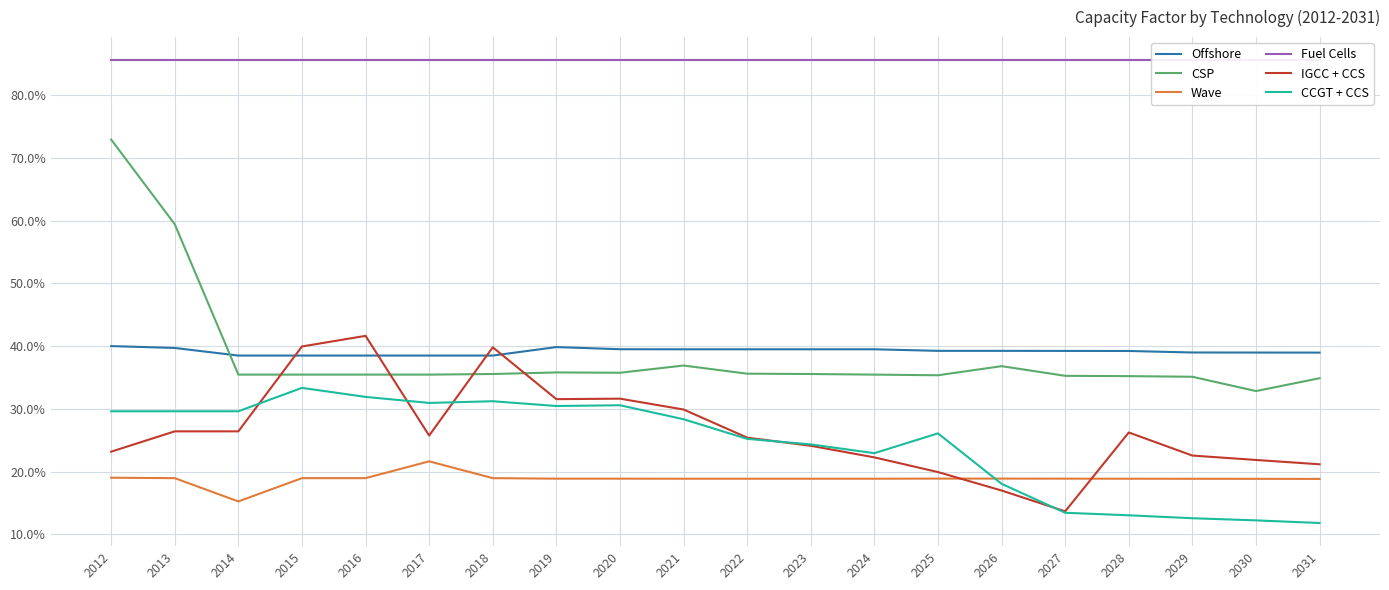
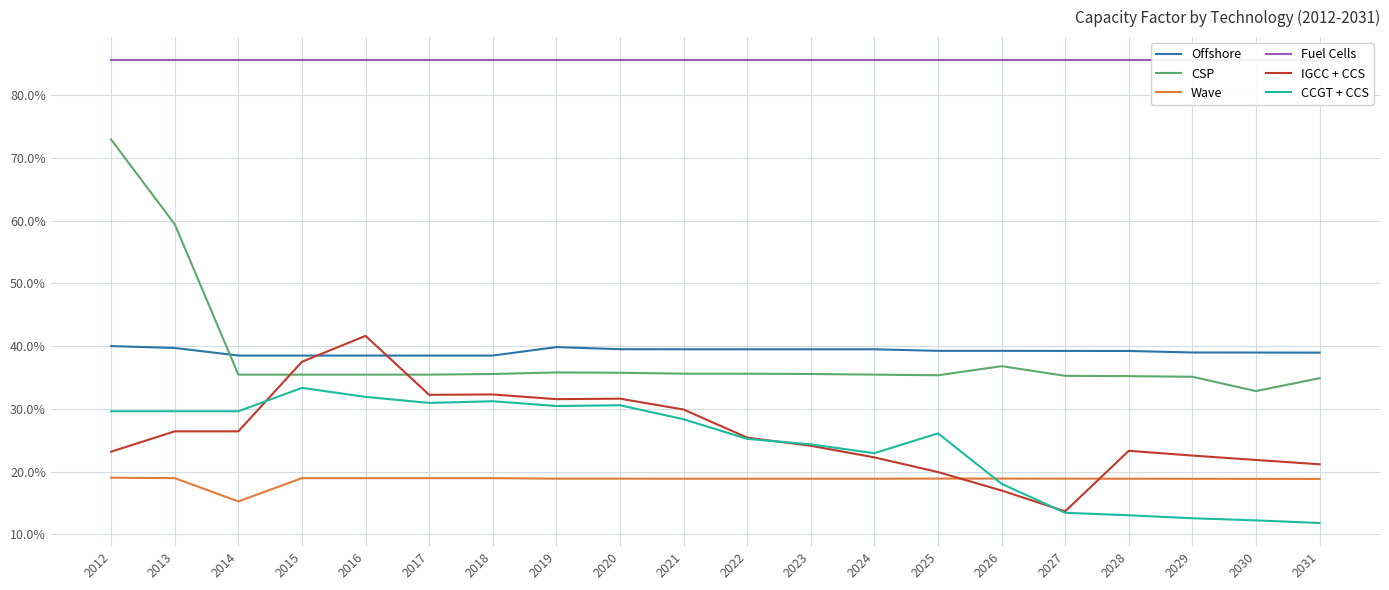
IGCC + CCS, 2015: 40% -> 38%
Wave, 2017: 22% -> 19%
IGCC + CCS, 2017: 26% -> 32%
IGCC + CCS, 2018: 40% -> 32%
CSP, 2021: 37% -> 36%
IGCC + CCS, 2028: 26% -> 23%
